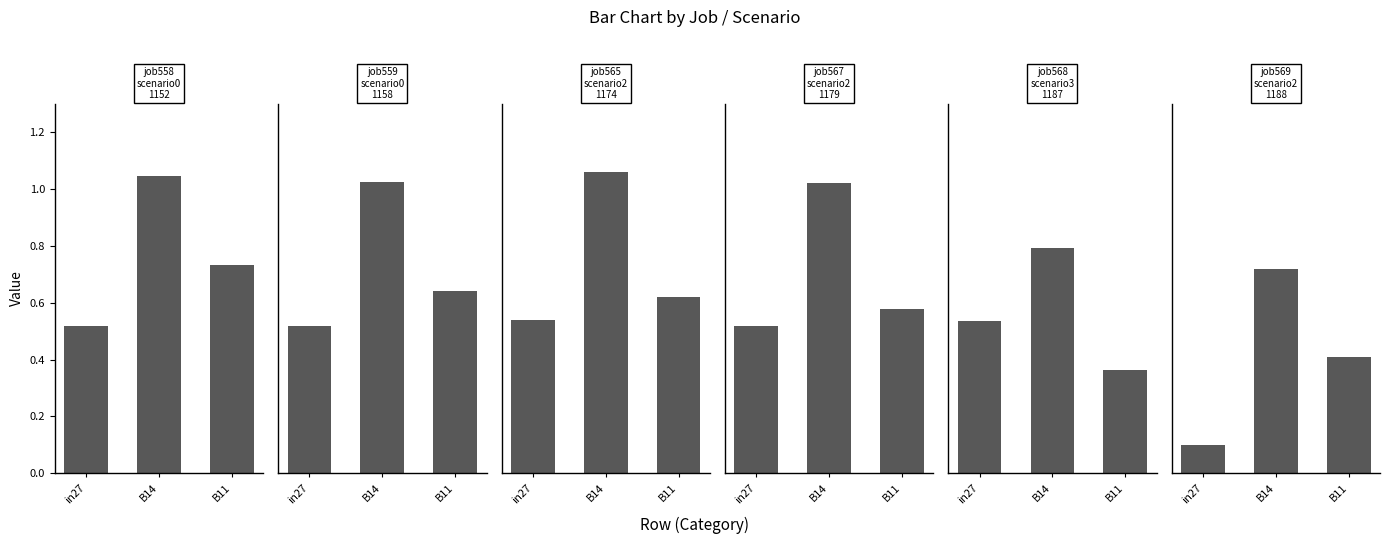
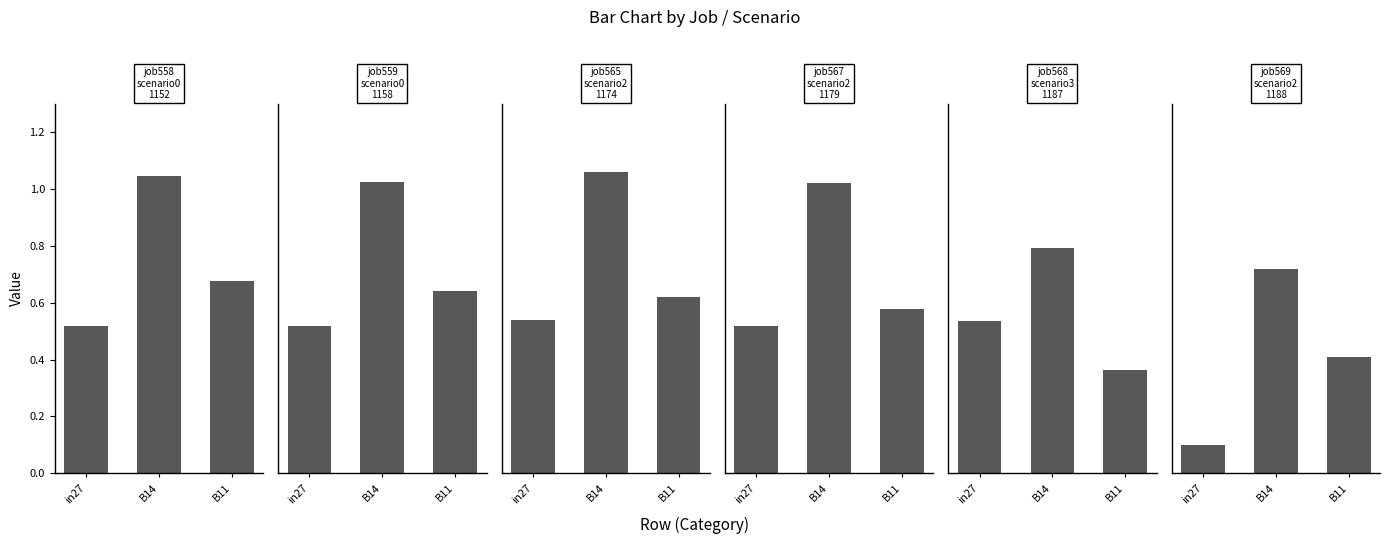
job558 scenario0 1152, B11: 0.73 -> 0.68
